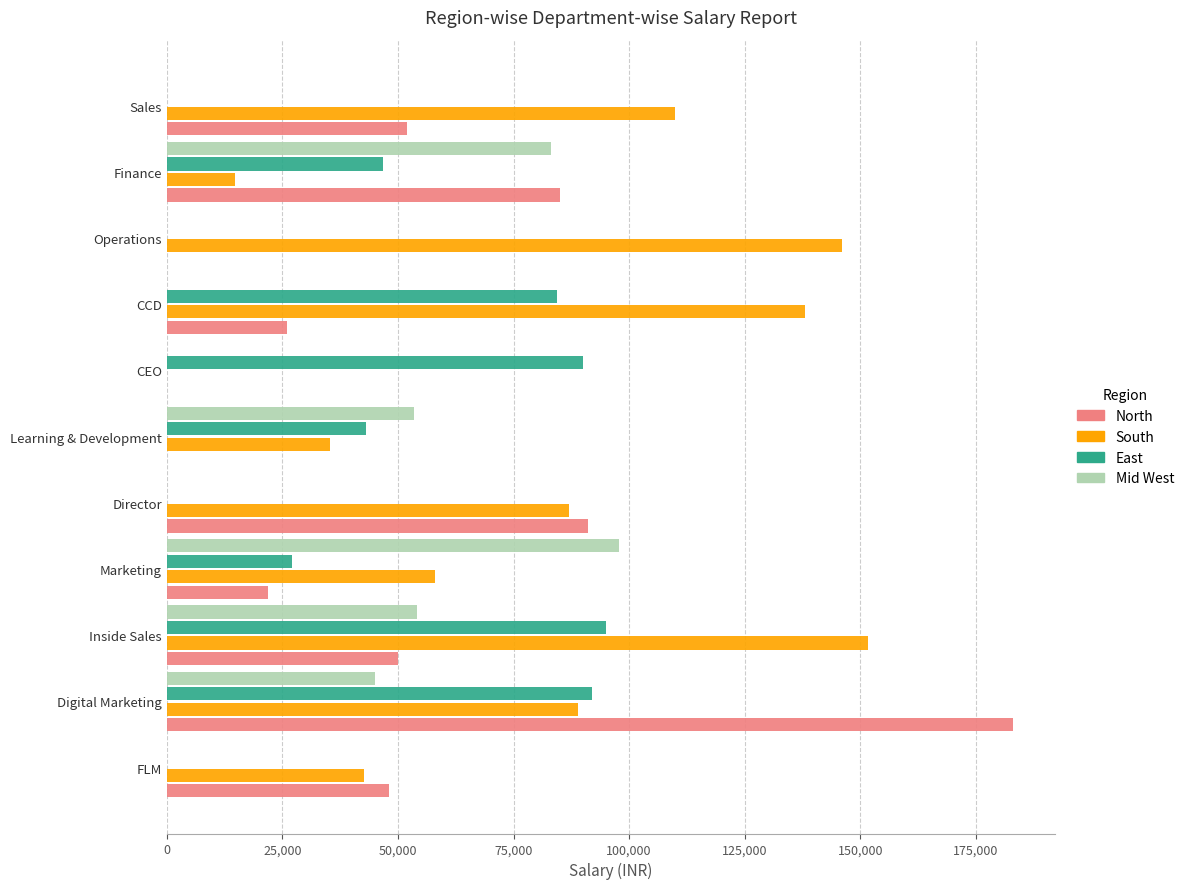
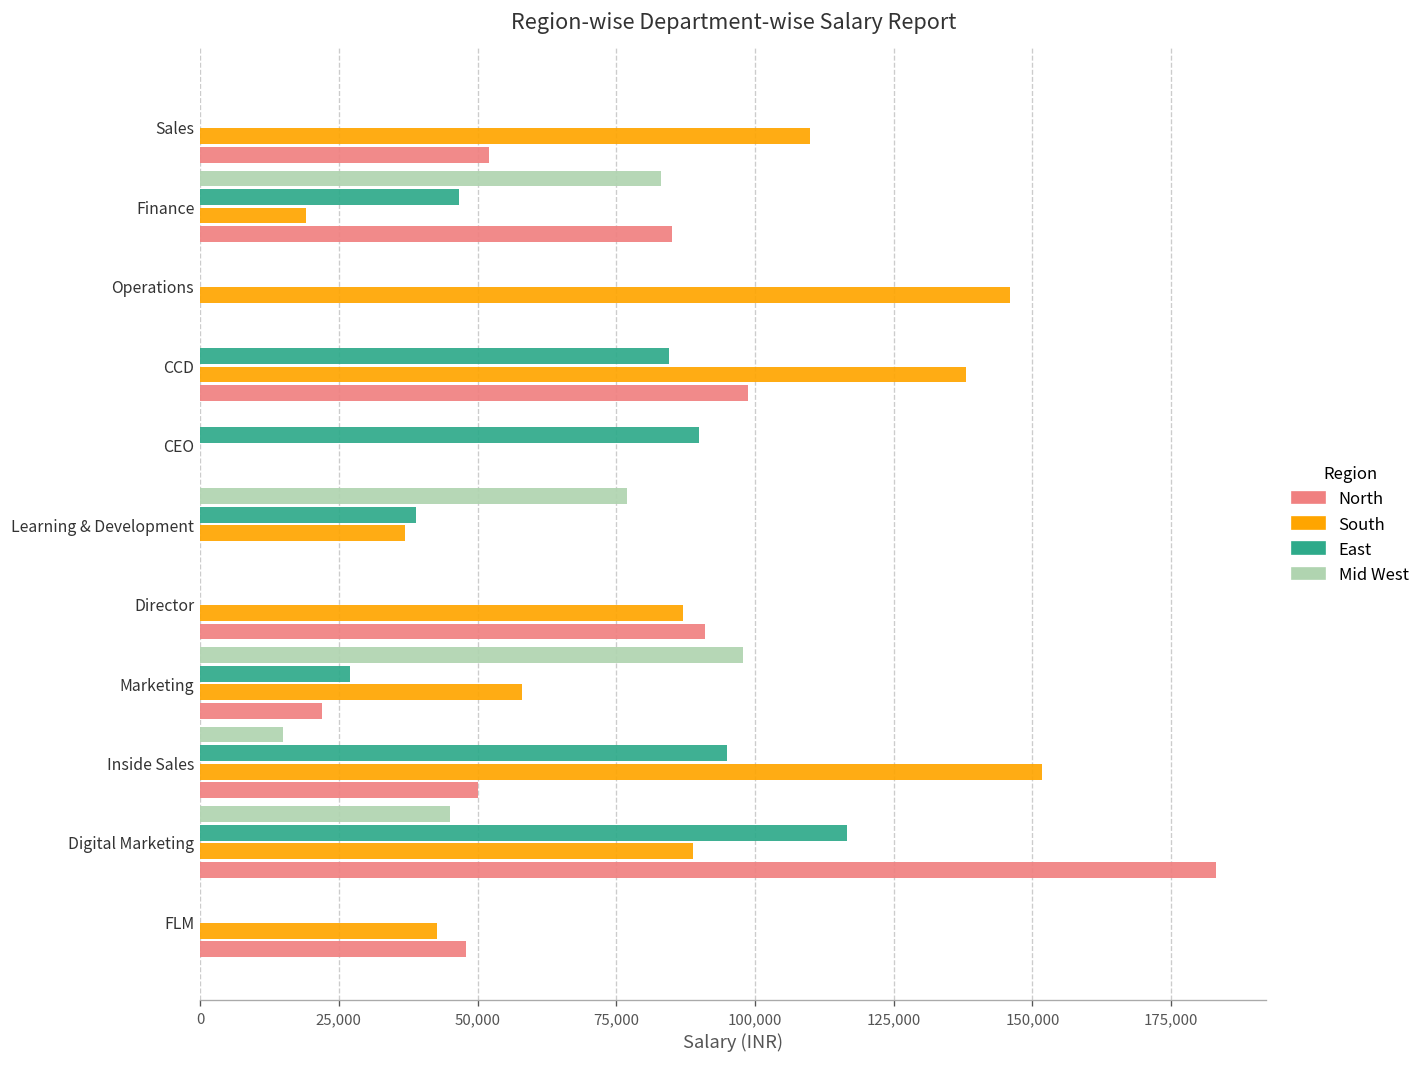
South, Finance: 15,000 -> 19,000
North, CCD: 26,000 -> 99,000
Mid West, Learning & Development: 53,000 -> 77,000
East, Learning & Development: 43,000 -> 39,000
South, Learning & Development: 35,000 -> 37,000
Mid West, Inside Sales: 54,000 -> 15,000
East, Digital Marketing: 92,000 -> 117,000
